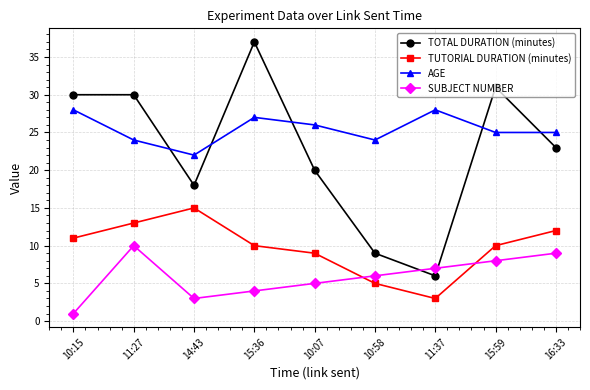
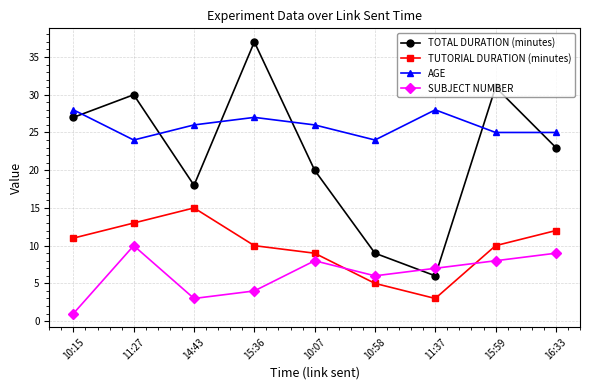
TOTAL DURATION (minutes), 10:15: 30 -> 27
AGE, 14:43: 22 -> 26
SUBJECT NUMBER, 10:07: 5 -> 8
